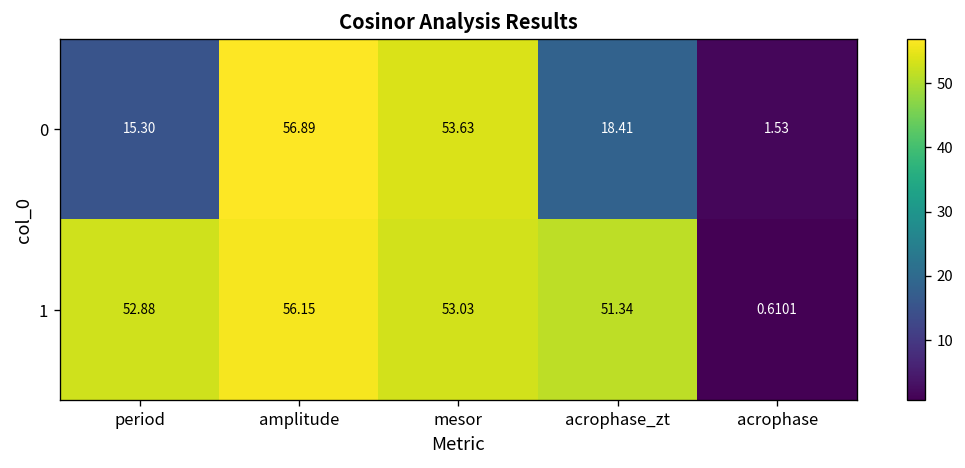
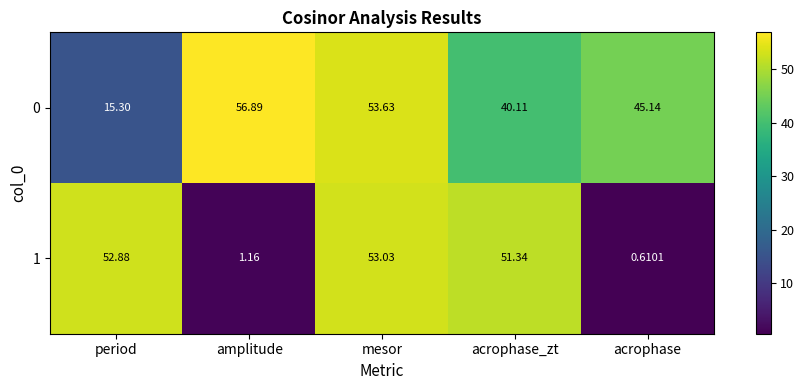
0, acrophase_zt: 18.41 -> 40.11
0, acrophase: 1.53 -> 45.14
1, amplitude: 56.15 -> 1.16
